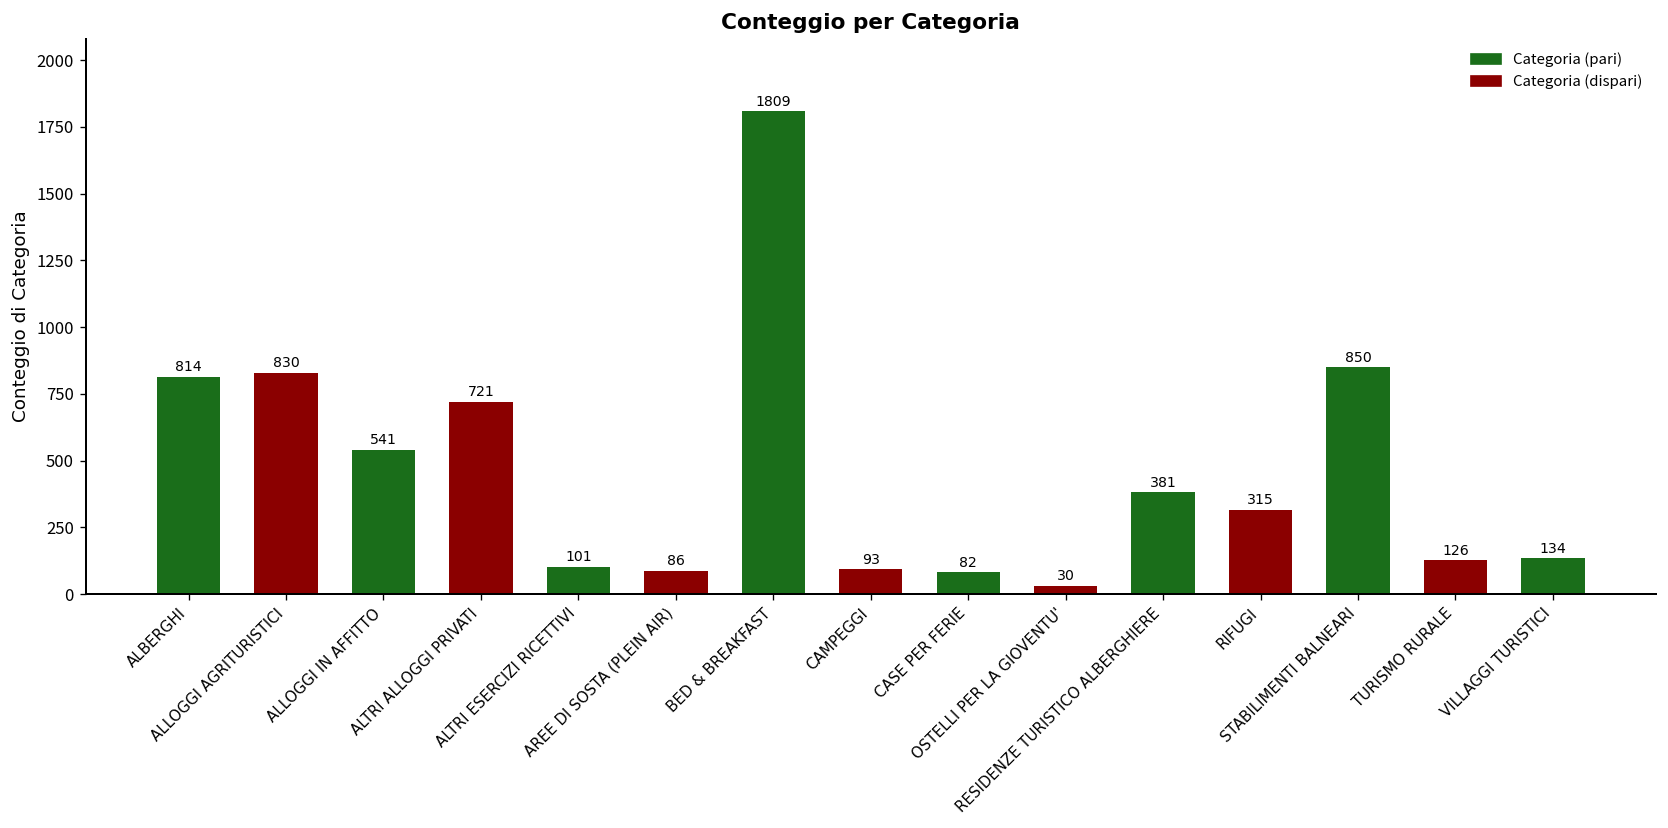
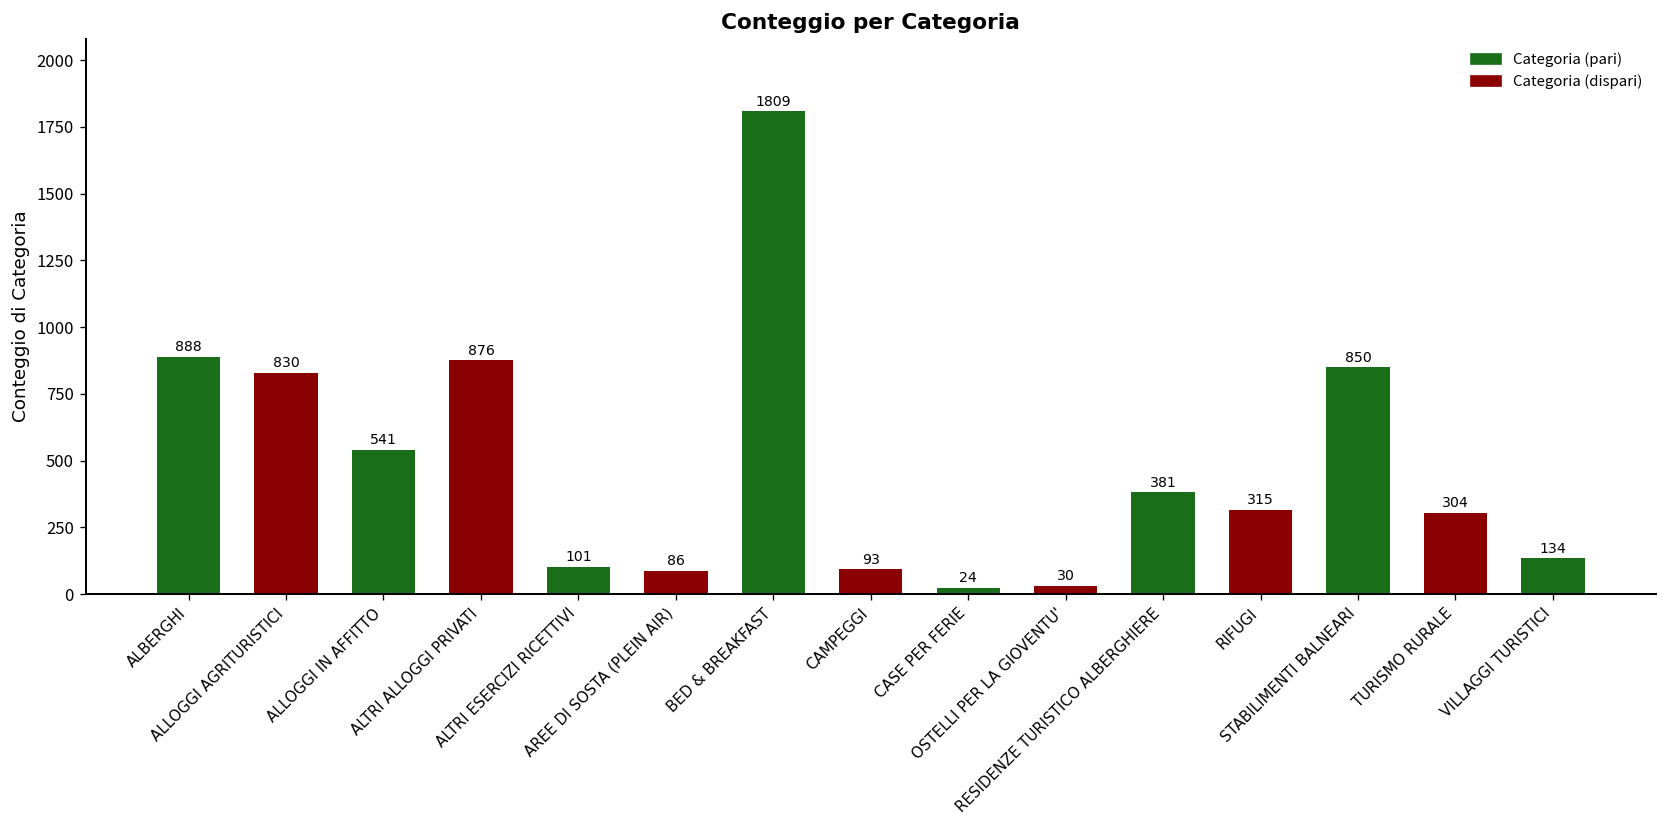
ALBERGHI: 814 -> 888
ALTRI ALLOGGI PRIVATI: 721 -> 876
CASE PER FERIE: 82 -> 24
TURISMO RURALE: 126 -> 304
